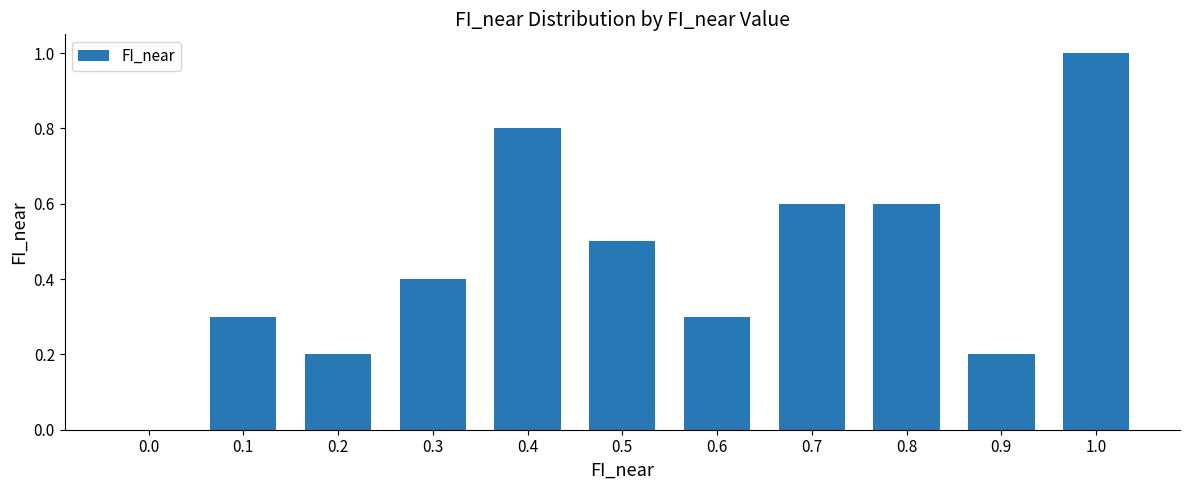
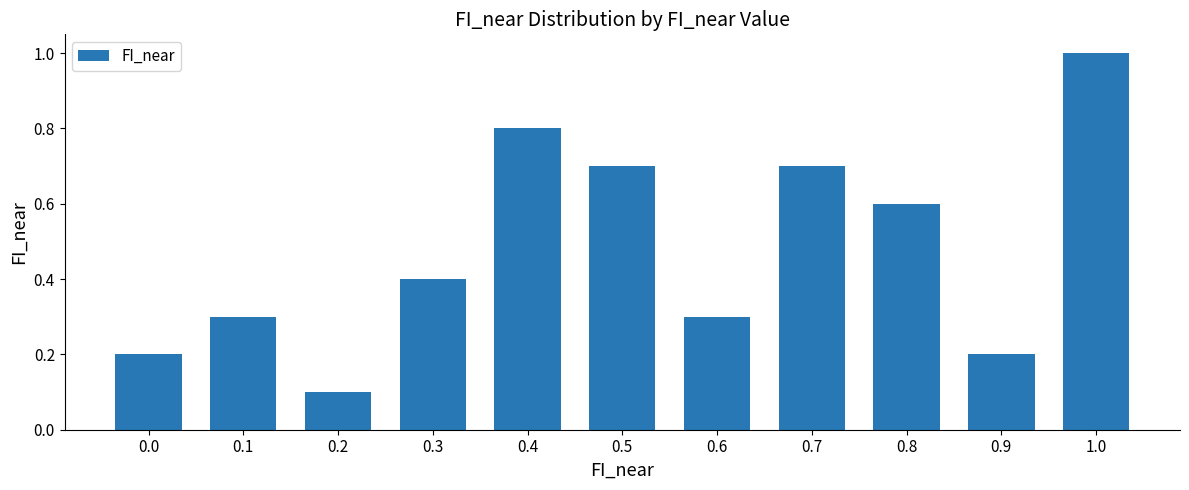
0.0: 0.0 -> 0.2
0.2: 0.2 -> 0.1
0.5: 0.5 -> 0.7
0.7: 0.6 -> 0.7
